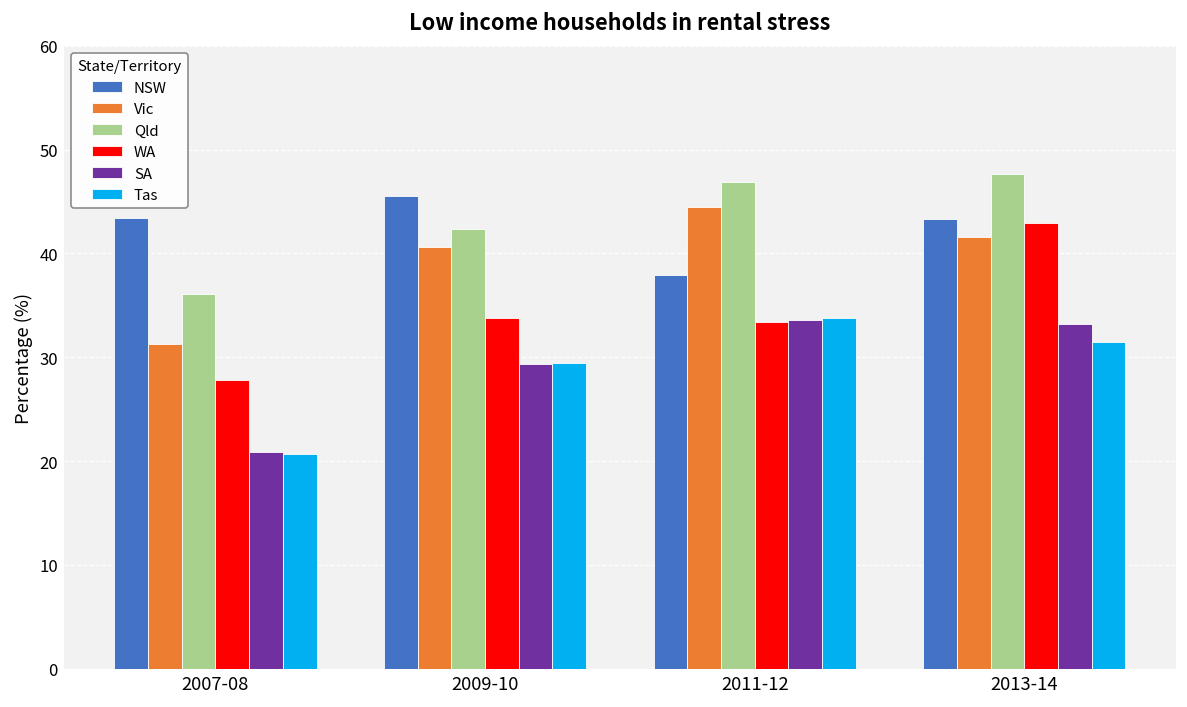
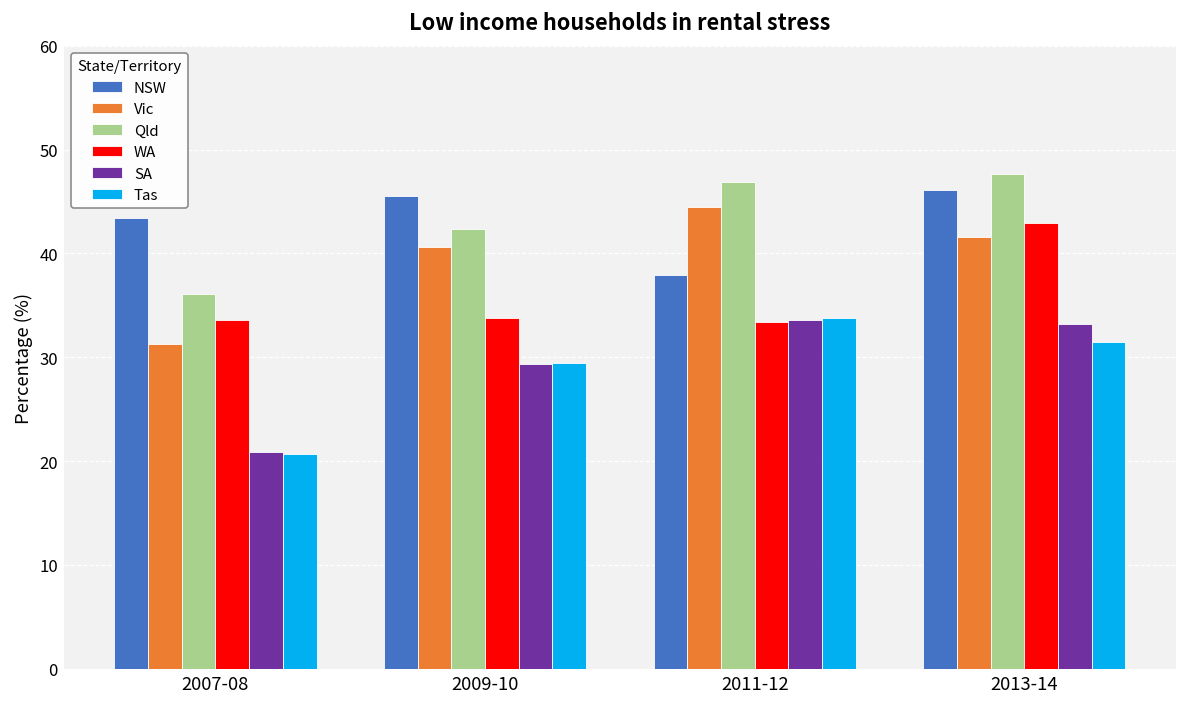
WA, 2007-08: 28 -> 34
NSW, 2013-14: 43 -> 46
